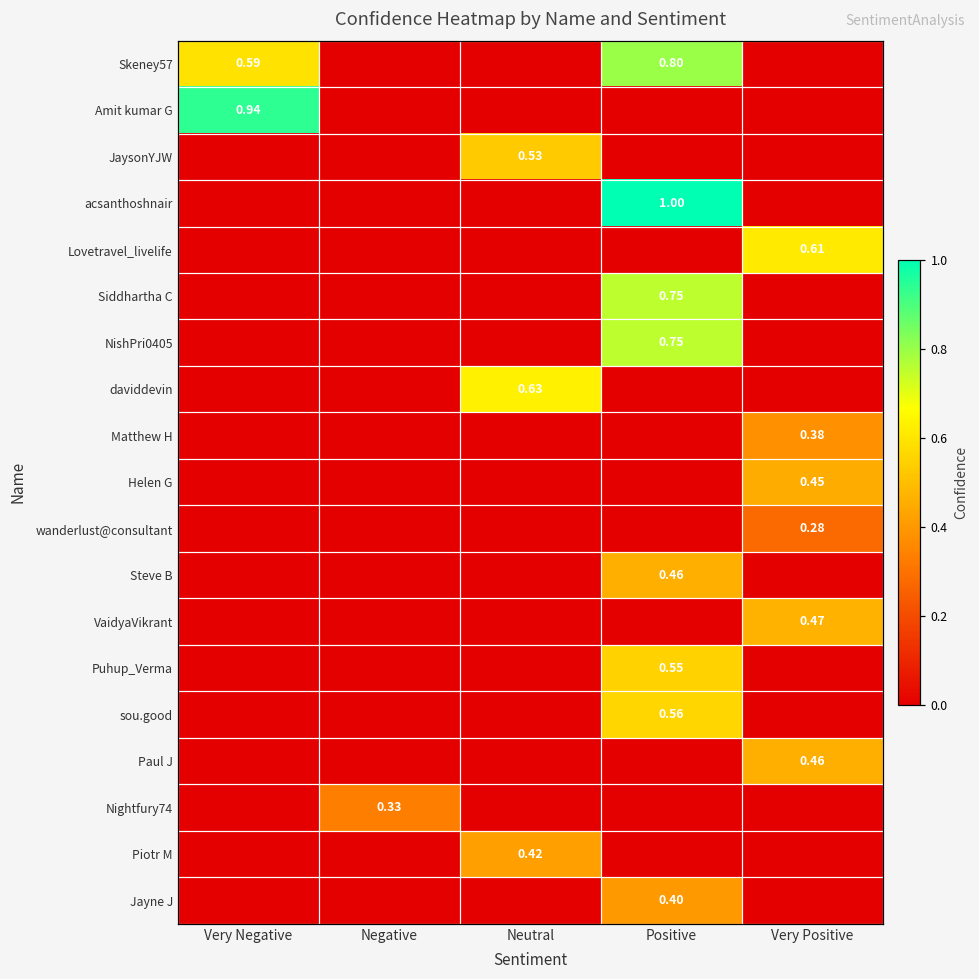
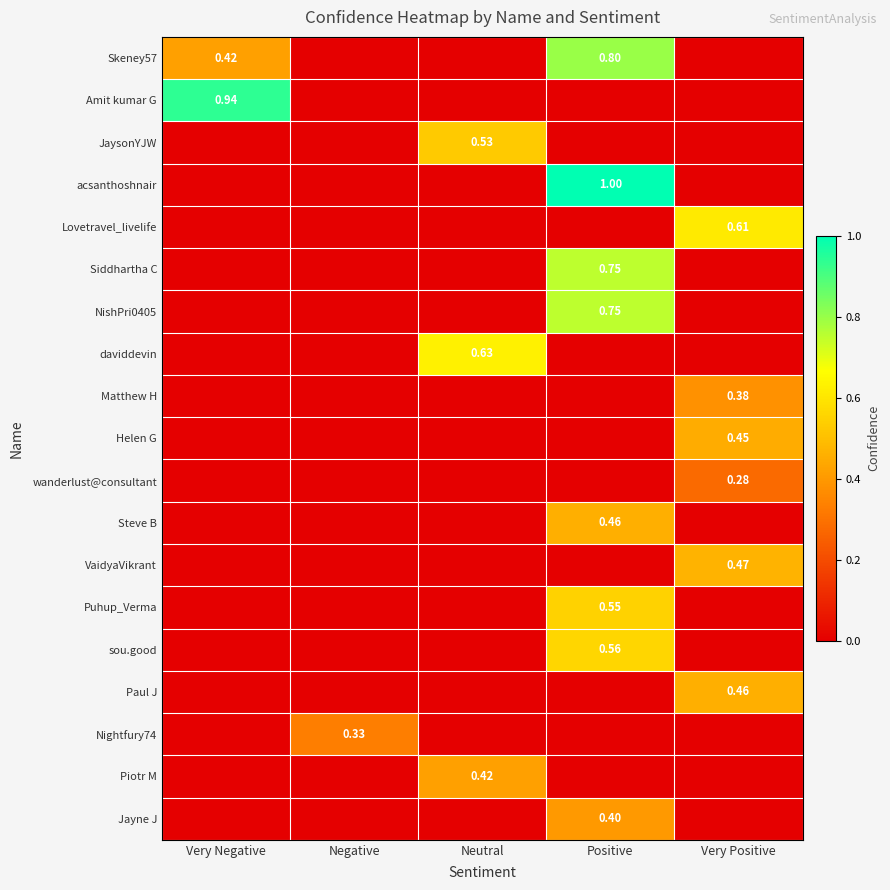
Skeney57, Very Negative: 0.59 -> 0.42
